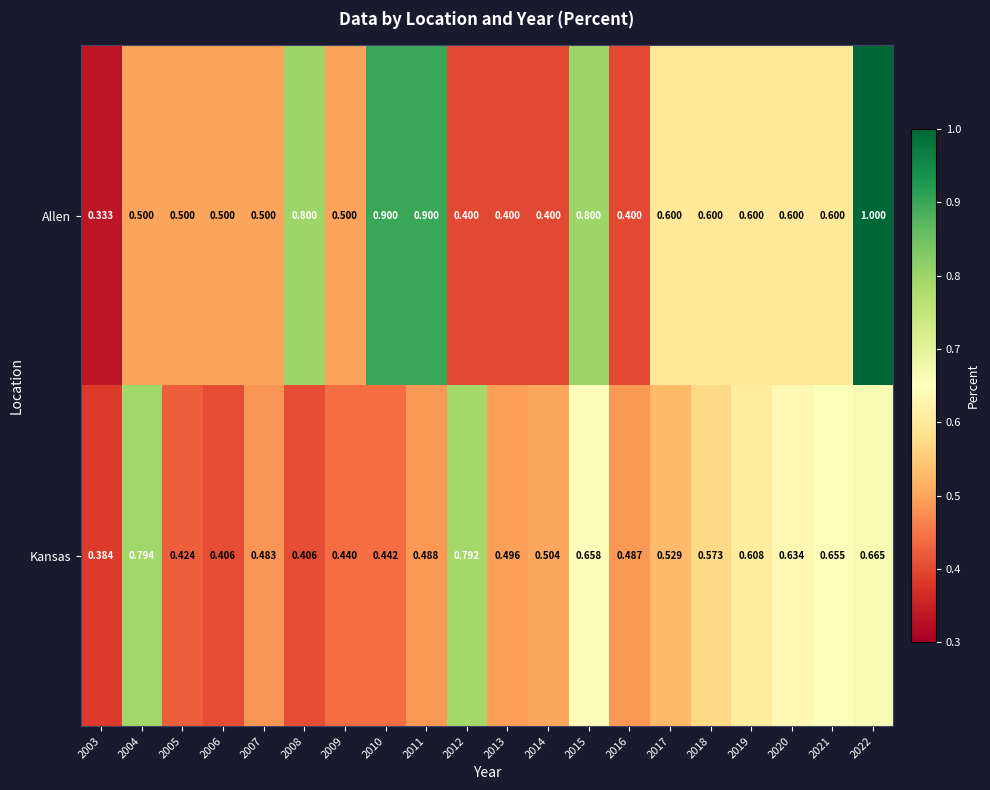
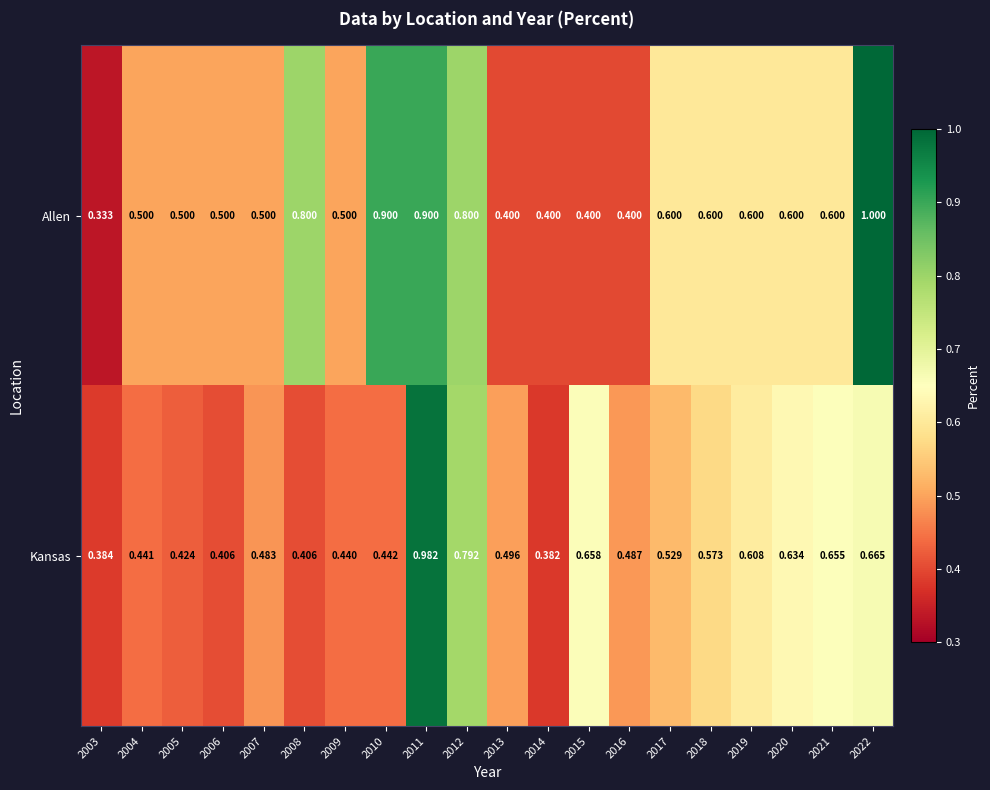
Allen, 2012: 0.400 -> 0.800
Allen, 2015: 0.800 -> 0.400
Kansas, 2004: 0.794 -> 0.441
Kansas, 2011: 0.488 -> 0.982
Kansas, 2014: 0.504 -> 0.382
